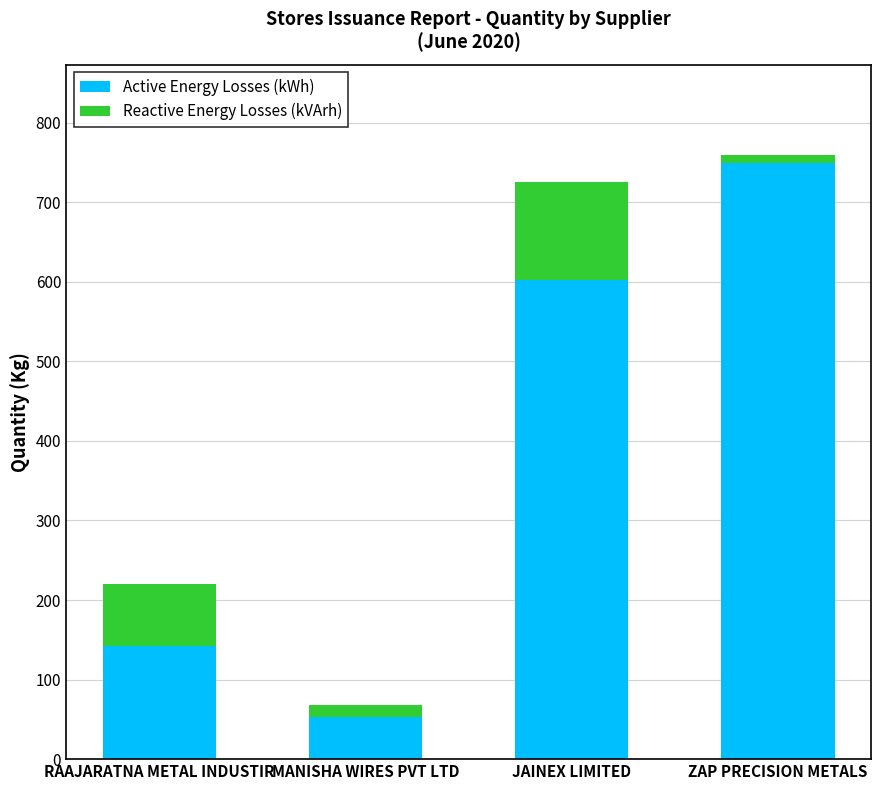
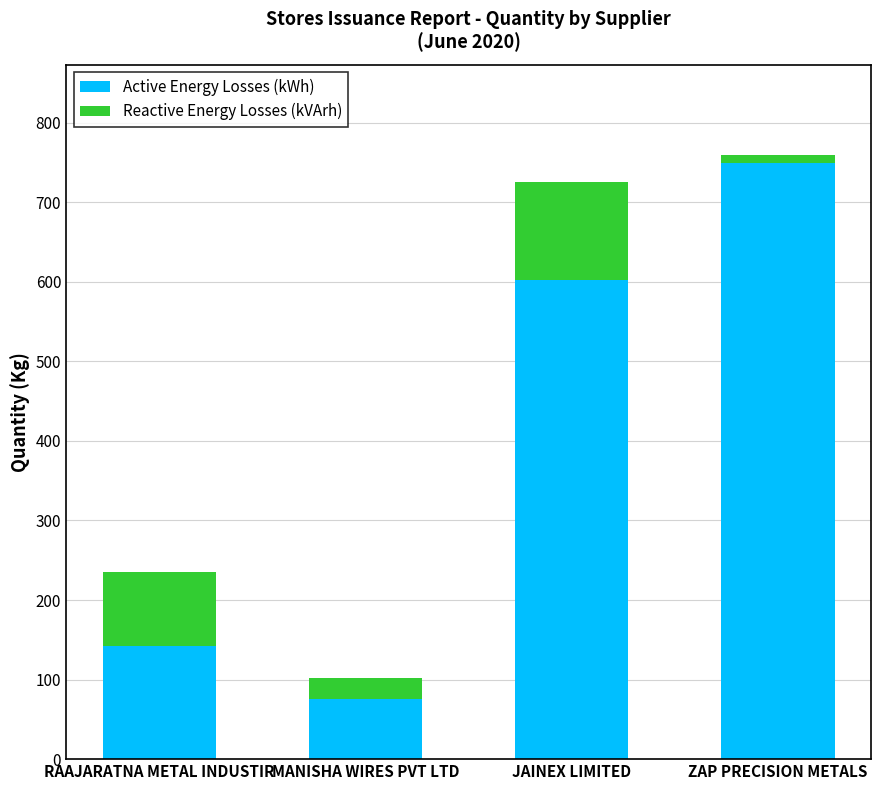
Reactive Energy Losses (kVArh), RAAJARATNA METAL INDUSTIR: 80 -> 90
Active Energy Losses (kWh), MANISHA WIRES PVT LTD: 50 -> 80
Reactive Energy Losses (kVArh), MANISHA WIRES PVT LTD: 20 -> 30
